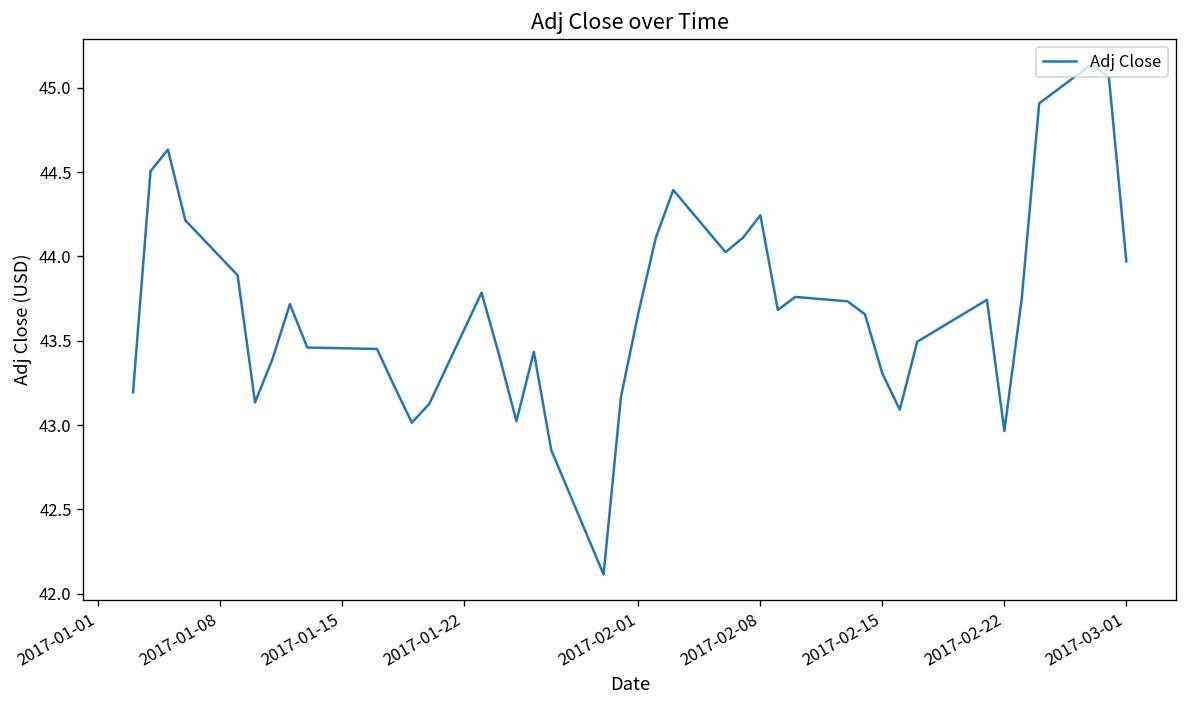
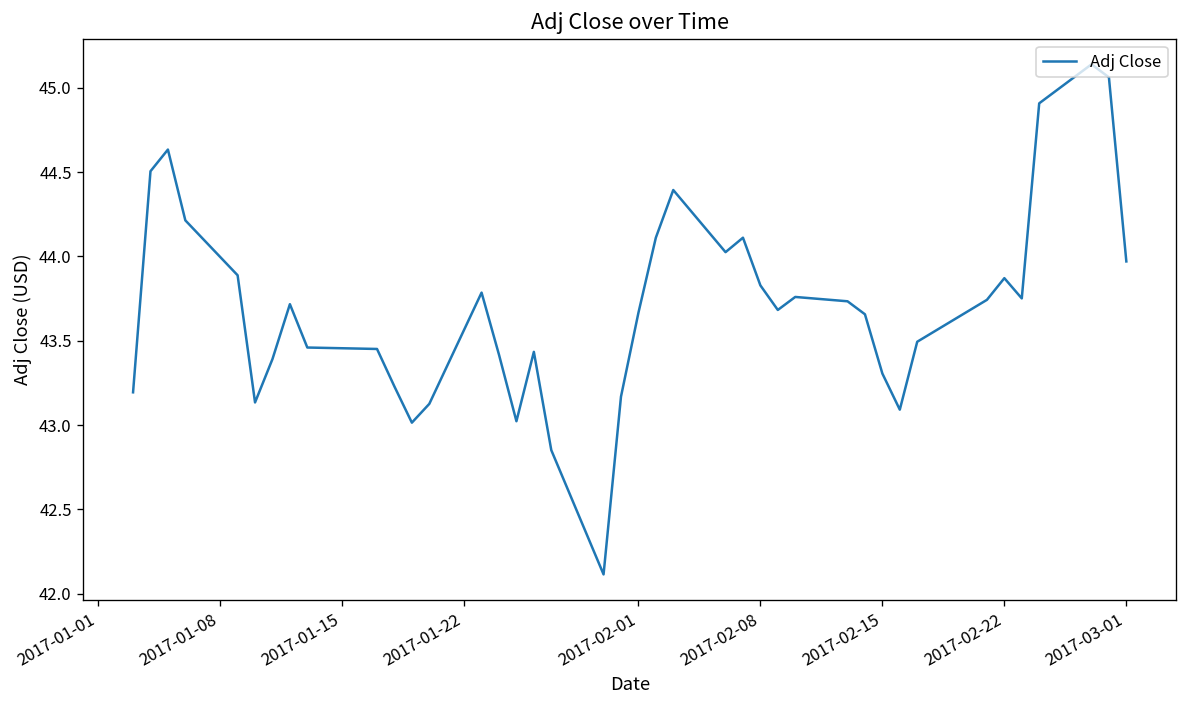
2017-02-08: 44.24 -> 43.83
2017-02-22: 42.96 -> 43.87
